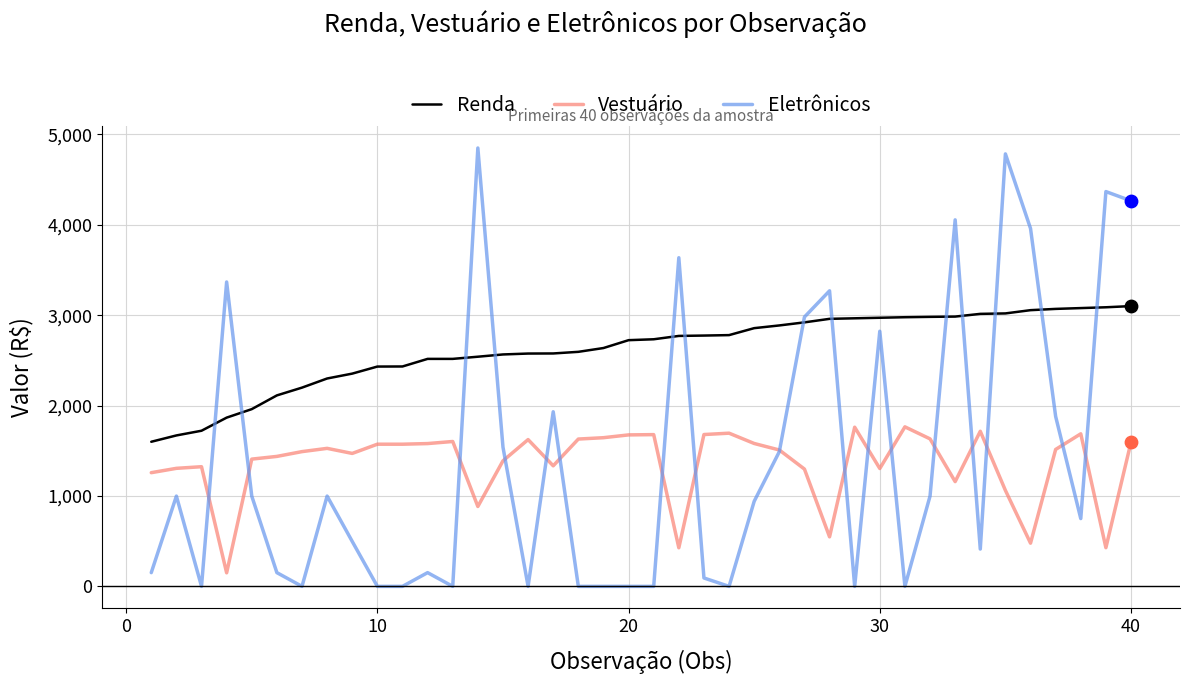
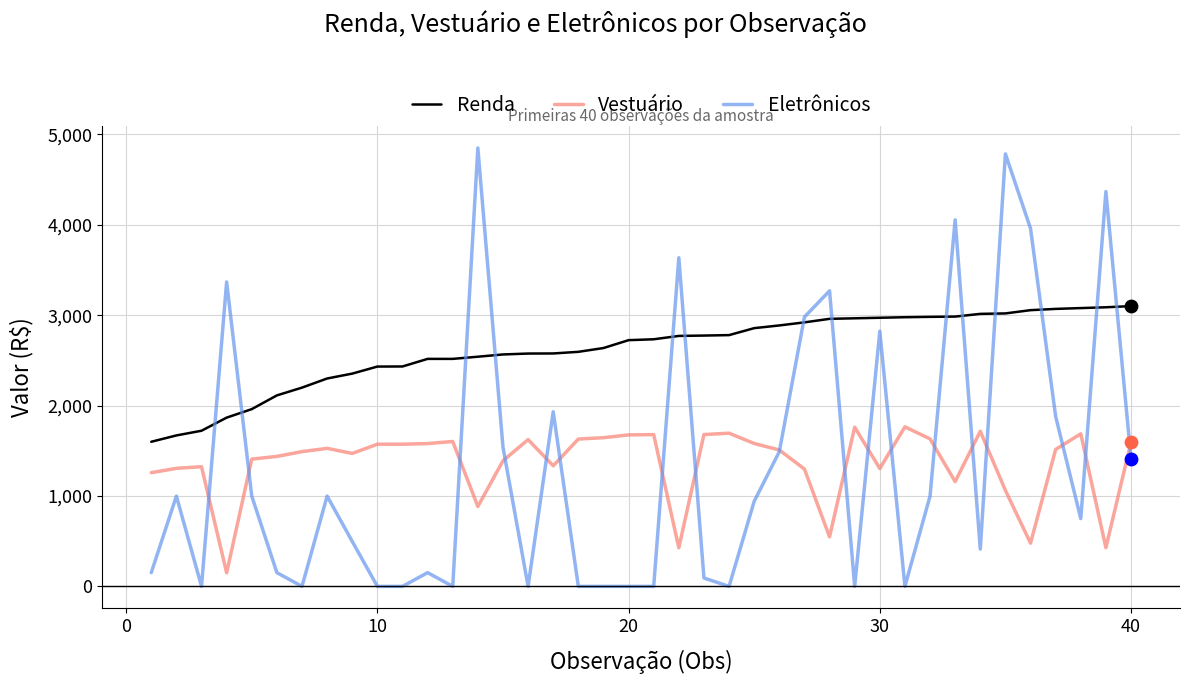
Eletrônicos, 40: 4,300 -> 1,400
